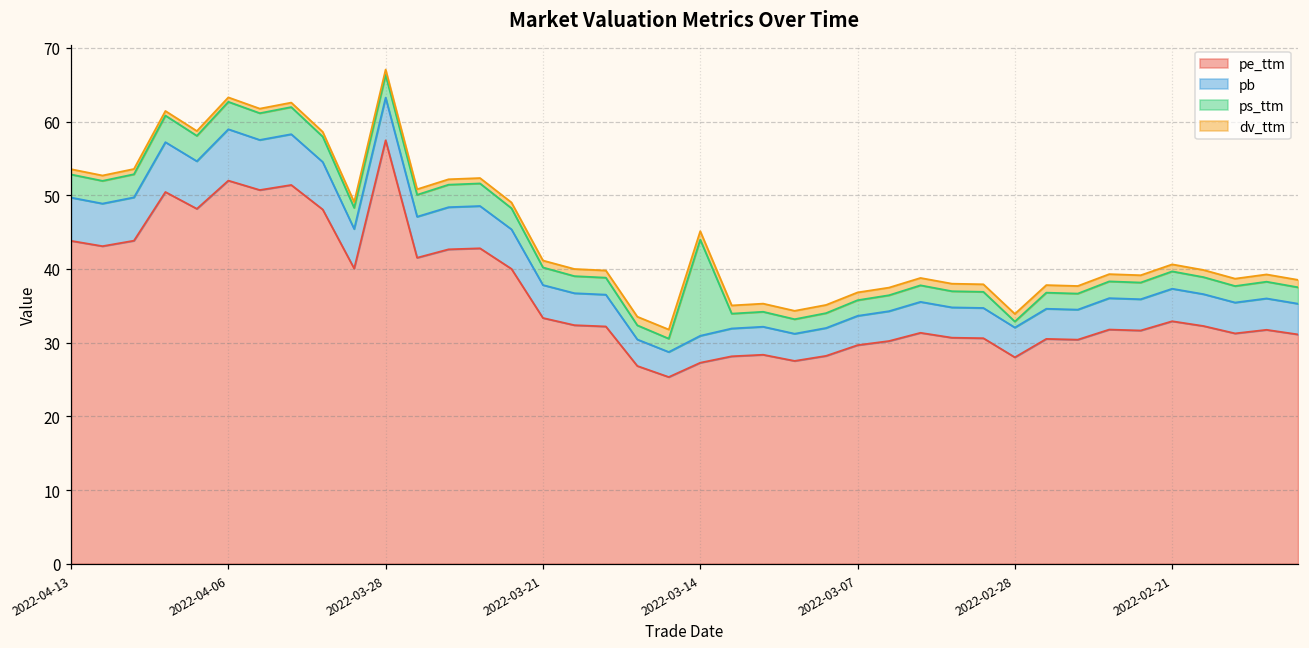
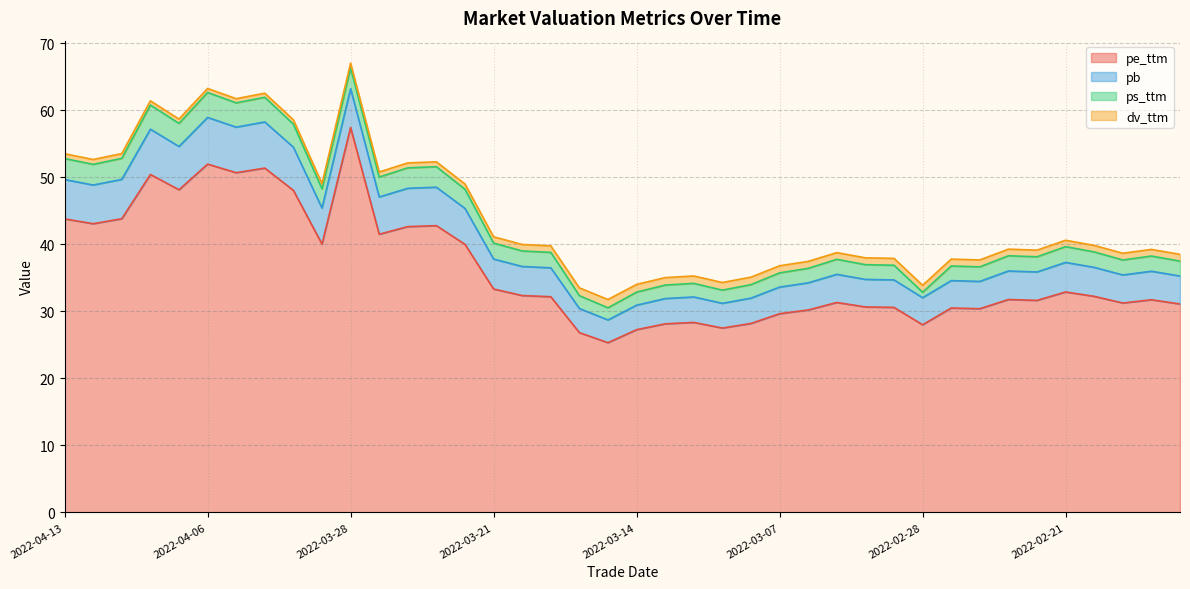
ps_ttm, 2022-03-14: 13 -> 2
